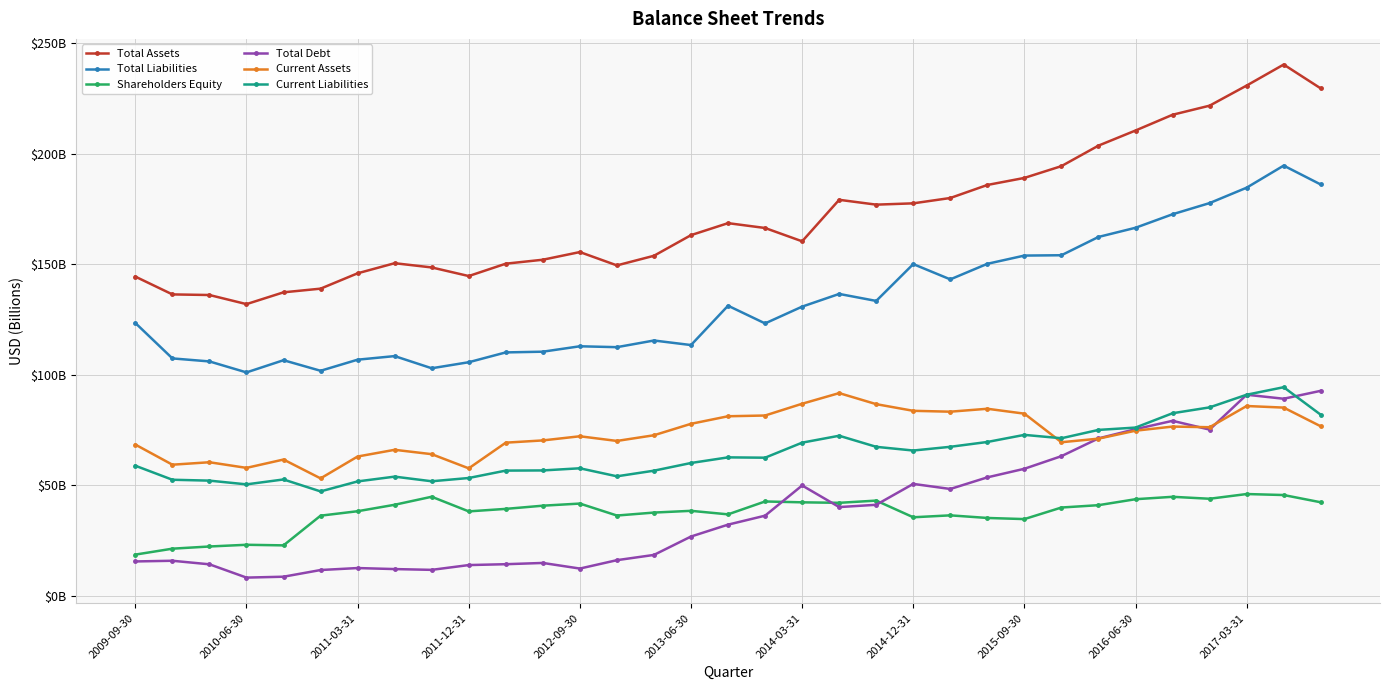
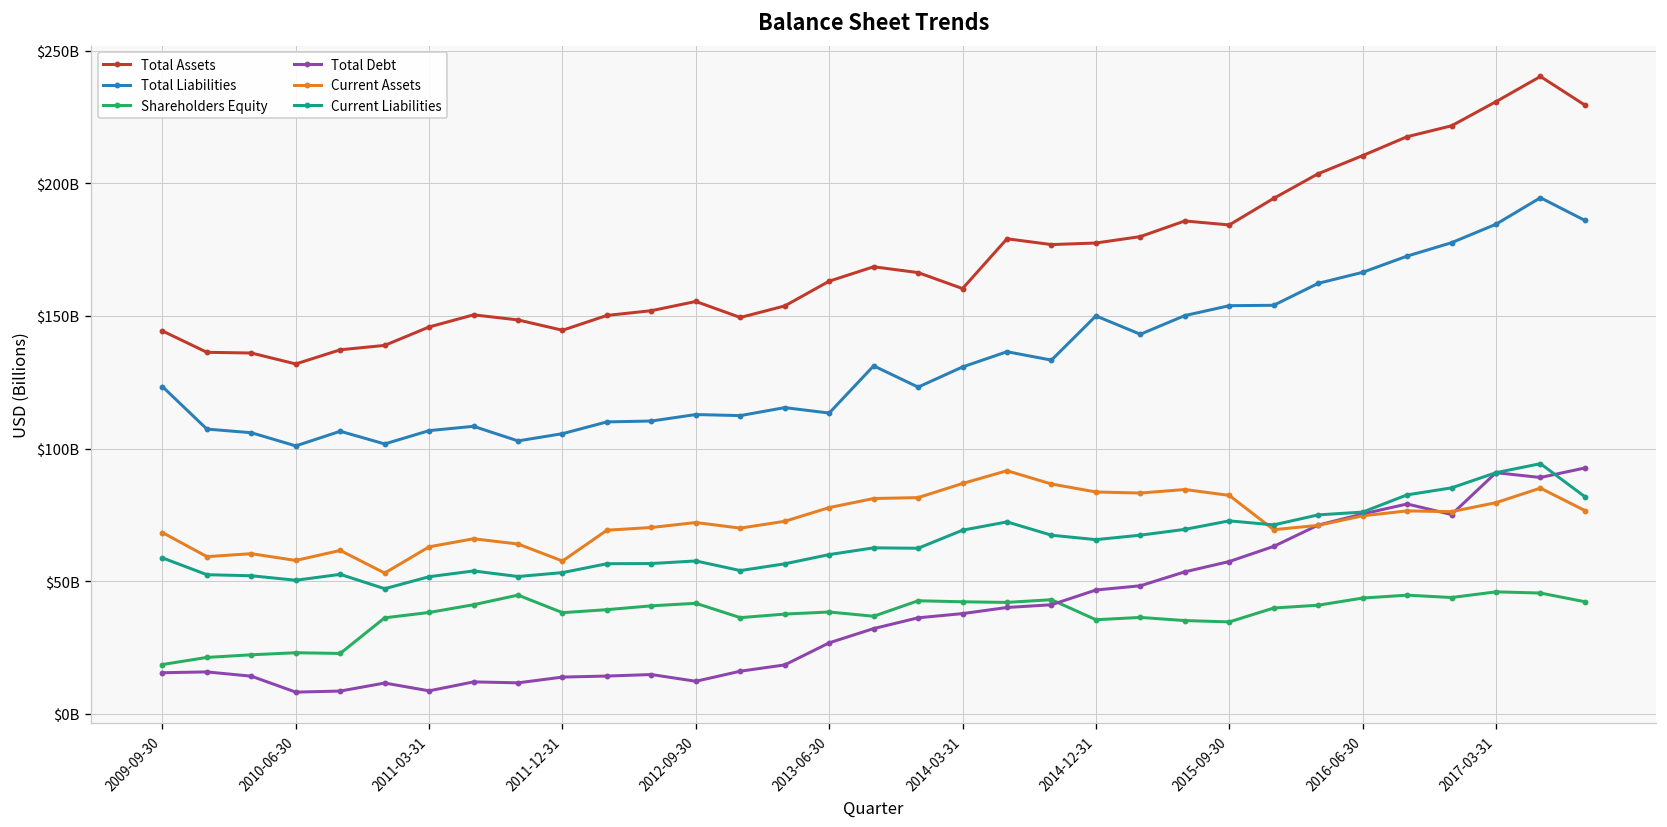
Total Debt, 2011-03-31: $12000000000 -> $9000000000
Total Debt, 2014-03-31: $50000000000 -> $38000000000
Total Debt, 2014-12-31: $51000000000 -> $47000000000
Total Assets, 2015-09-30: $189000000000 -> $184000000000
Current Assets, 2017-03-31: $86000000000 -> $80000000000
